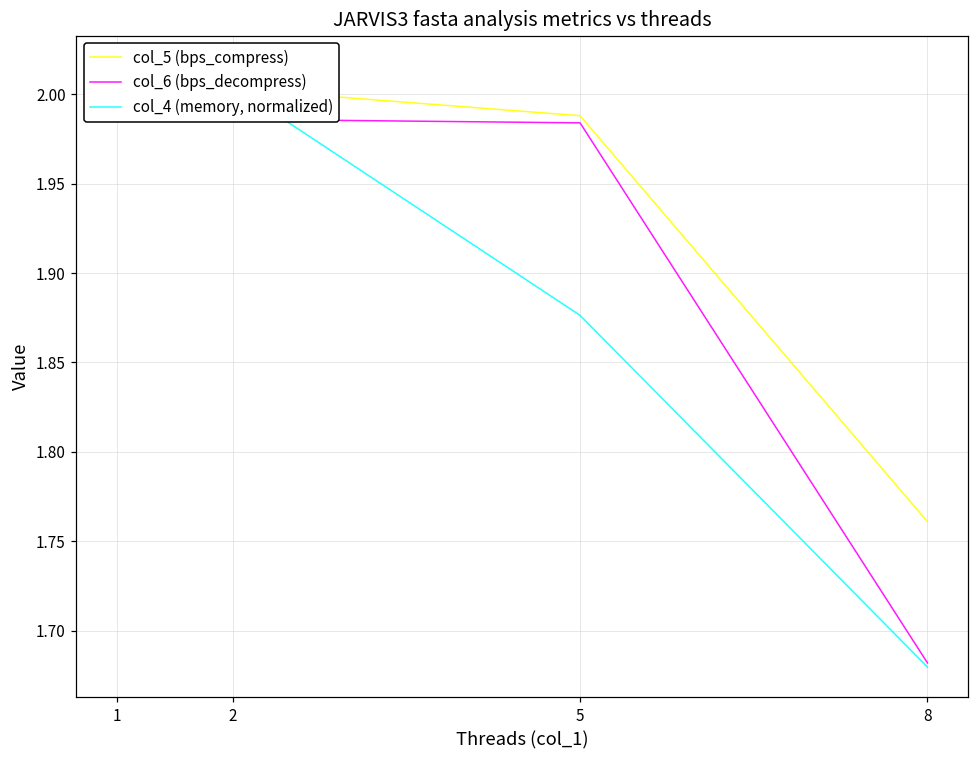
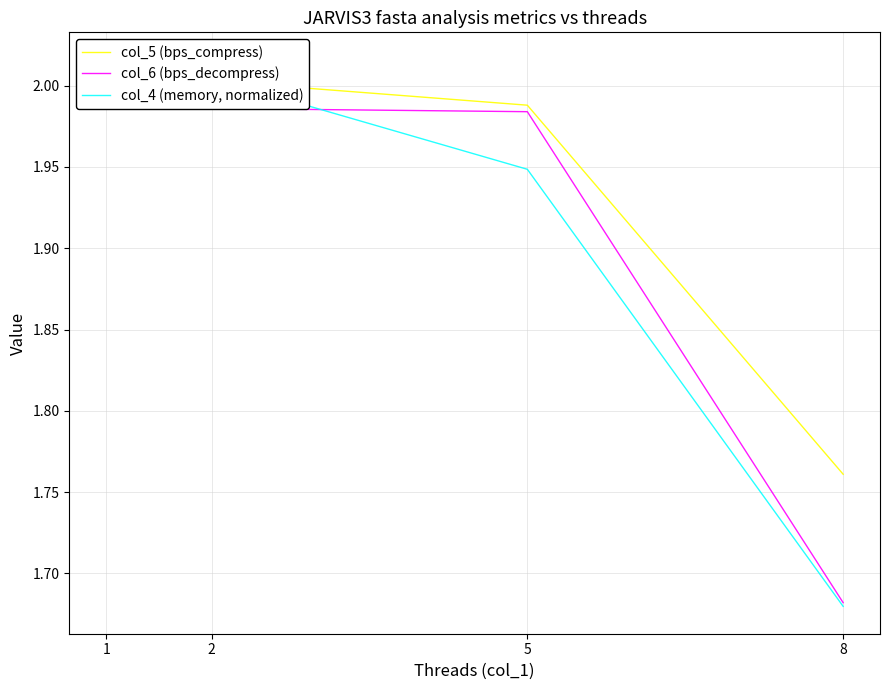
col_4 (memory, normalized), 5: 1.876 -> 1.949
